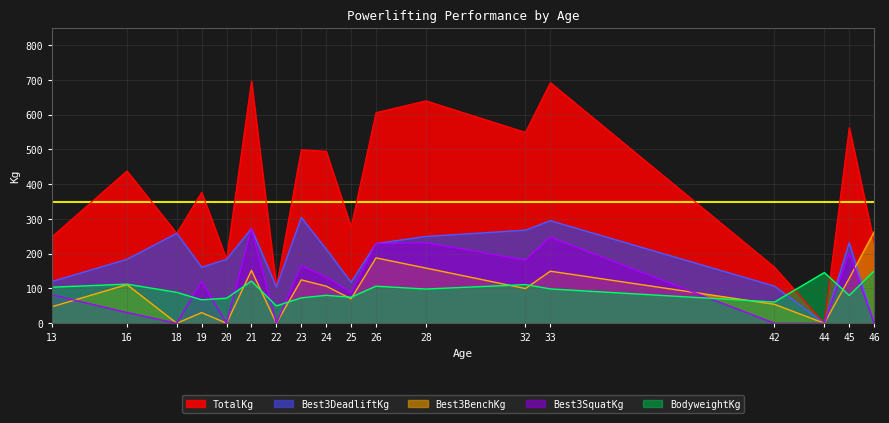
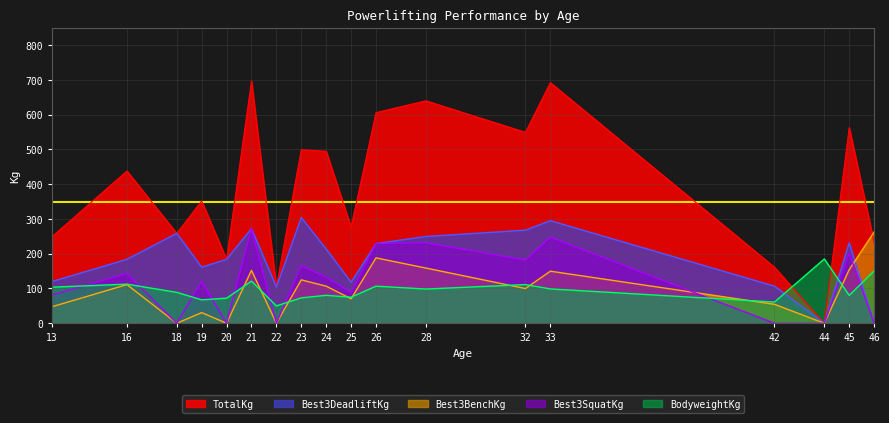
Best3SquatKg, 16: 30 -> 140
TotalKg, 19: 380 -> 350
BodyweightKg, 44: 150 -> 180
Best3BenchKg, 45: 130 -> 150
